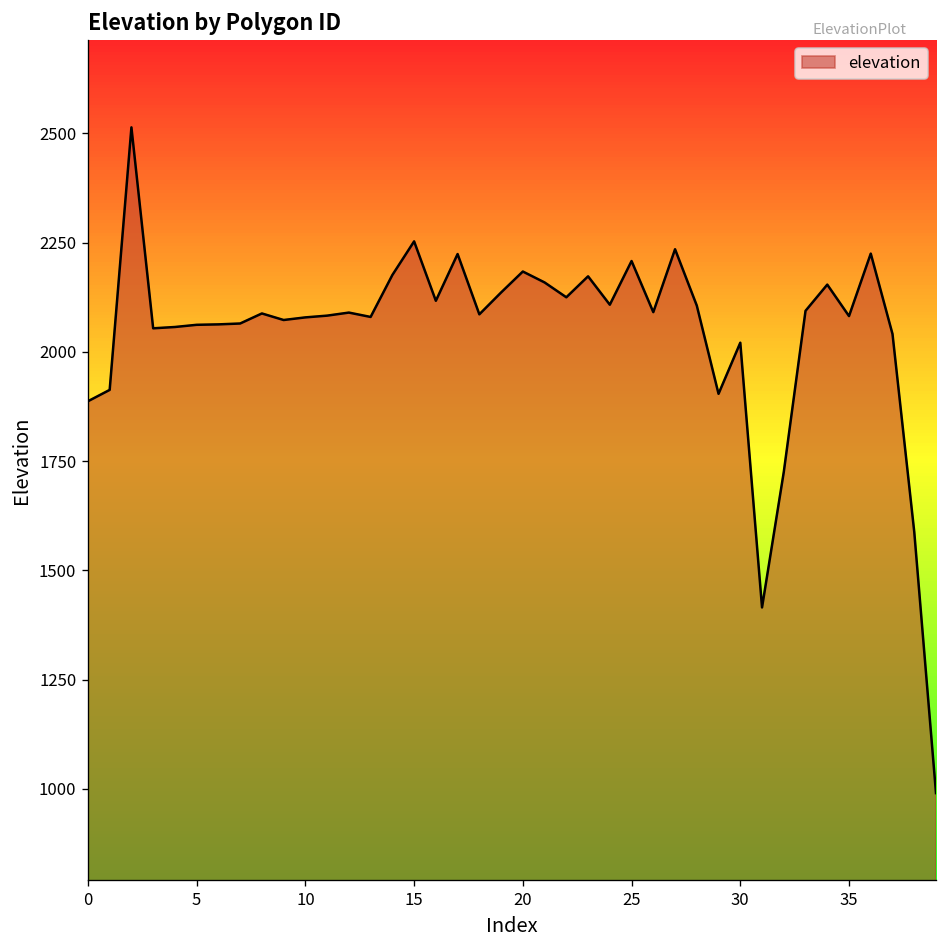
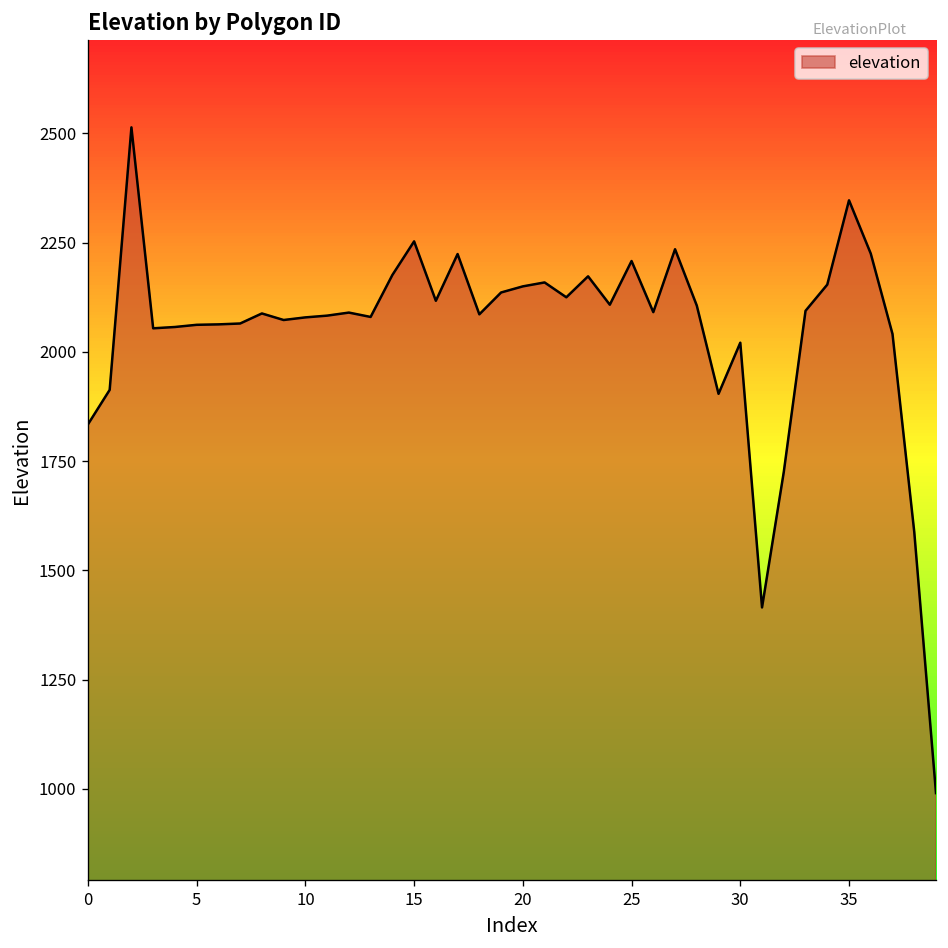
0: 1890 -> 1830
20: 2180 -> 2150
35: 2080 -> 2350
